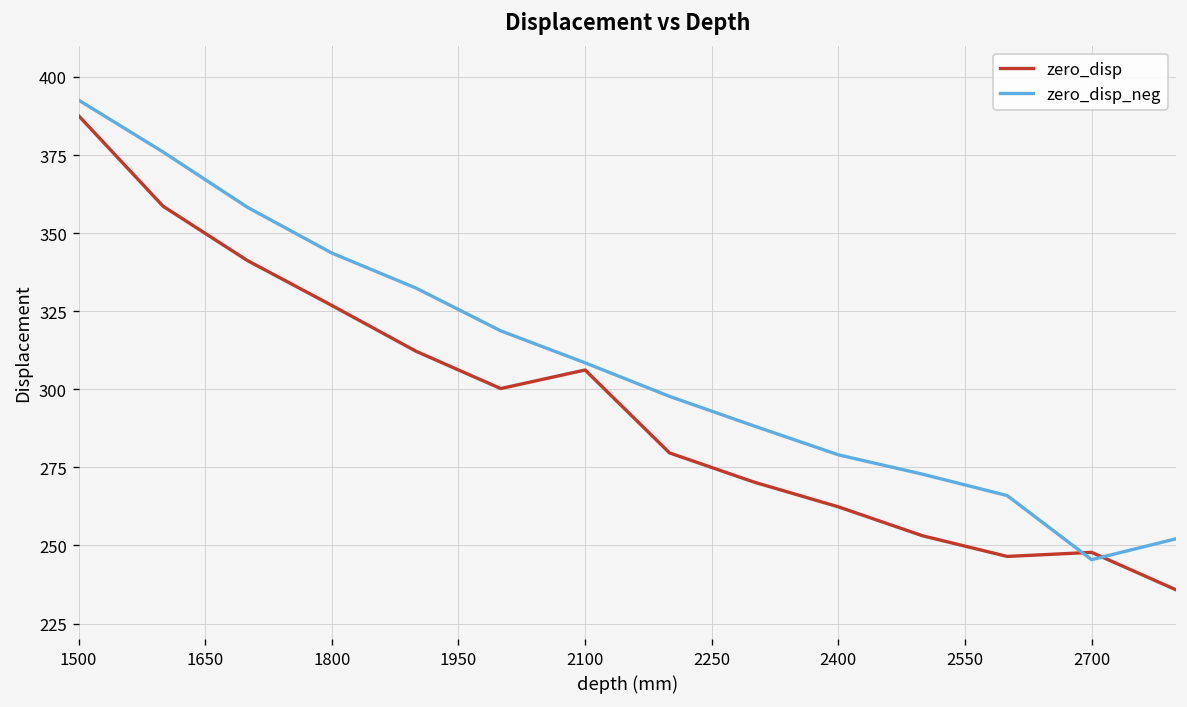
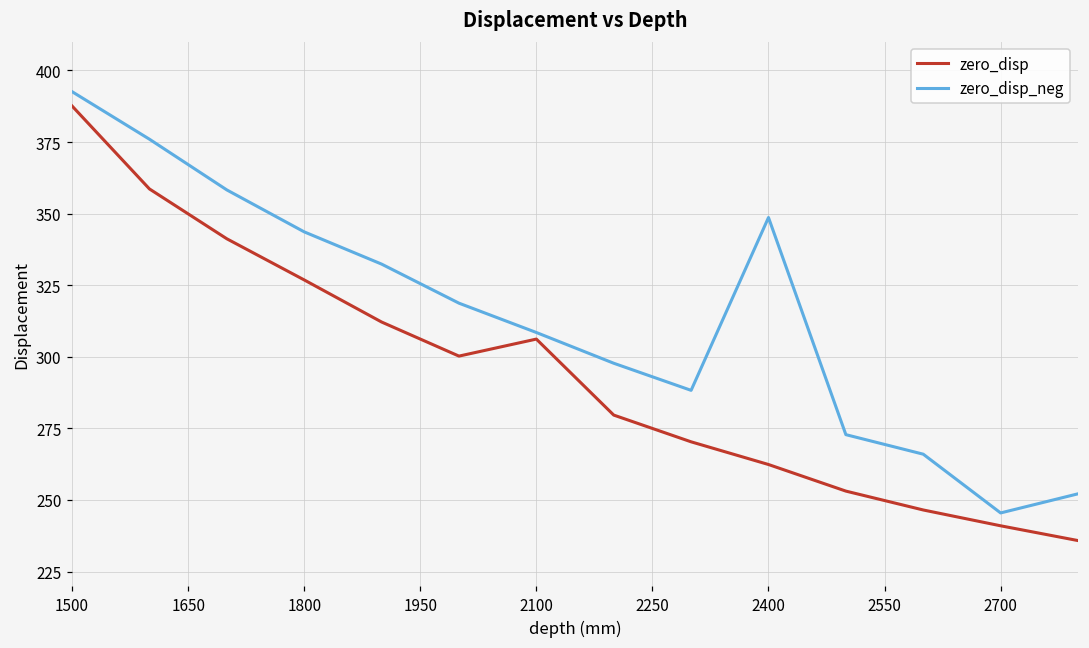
zero_disp_neg, 2400: 279 -> 349
zero_disp, 2700: 248 -> 241
